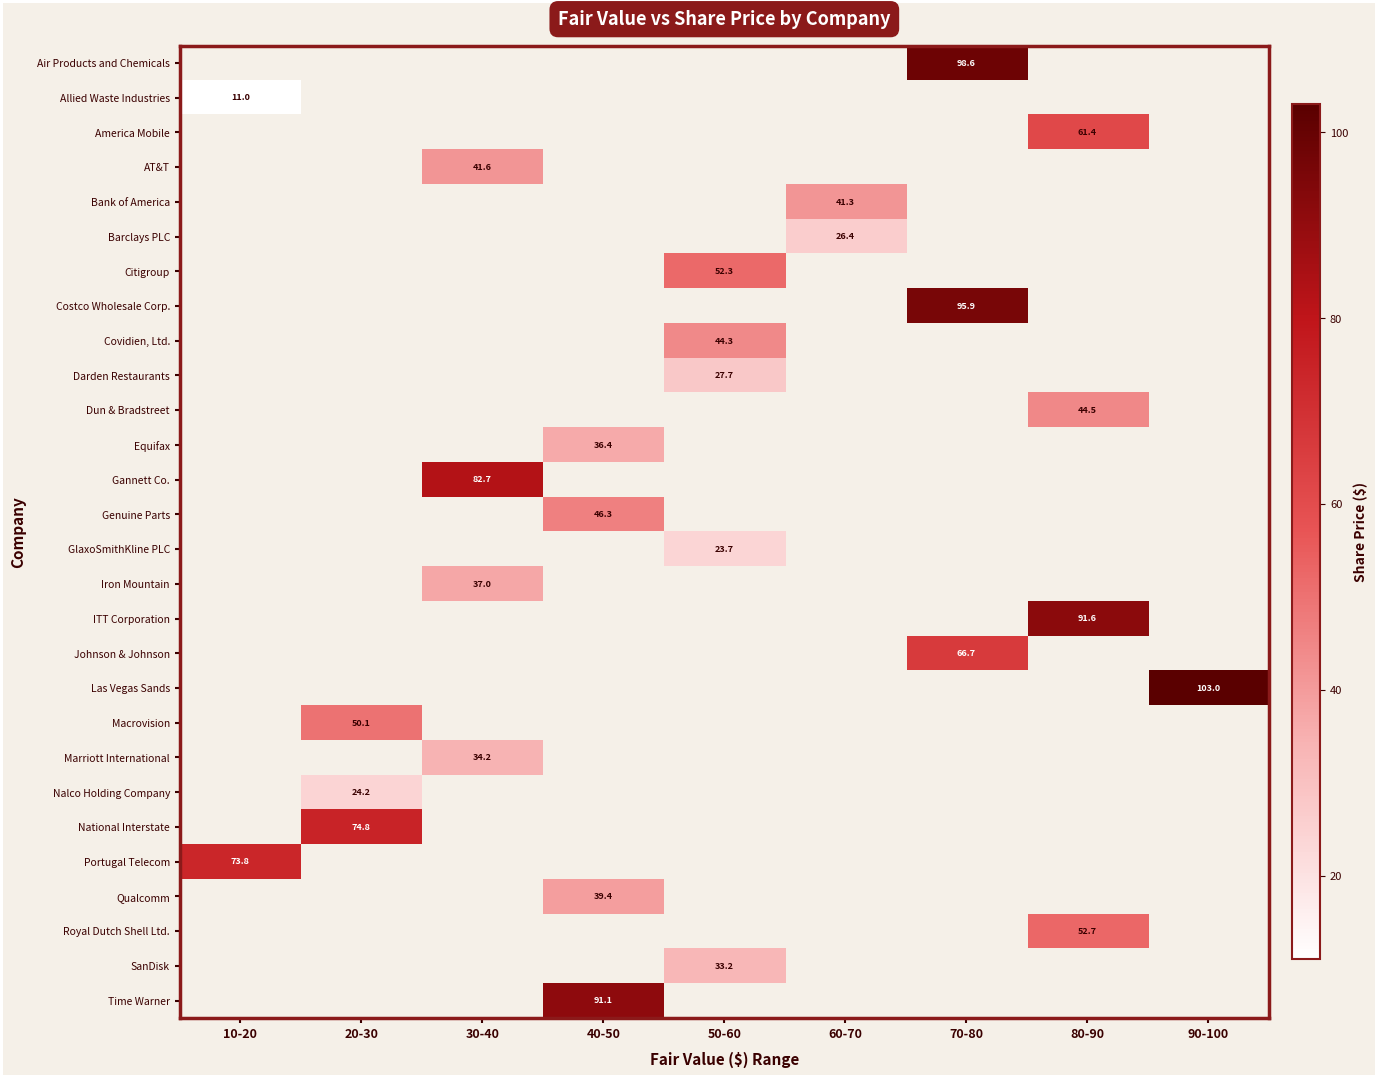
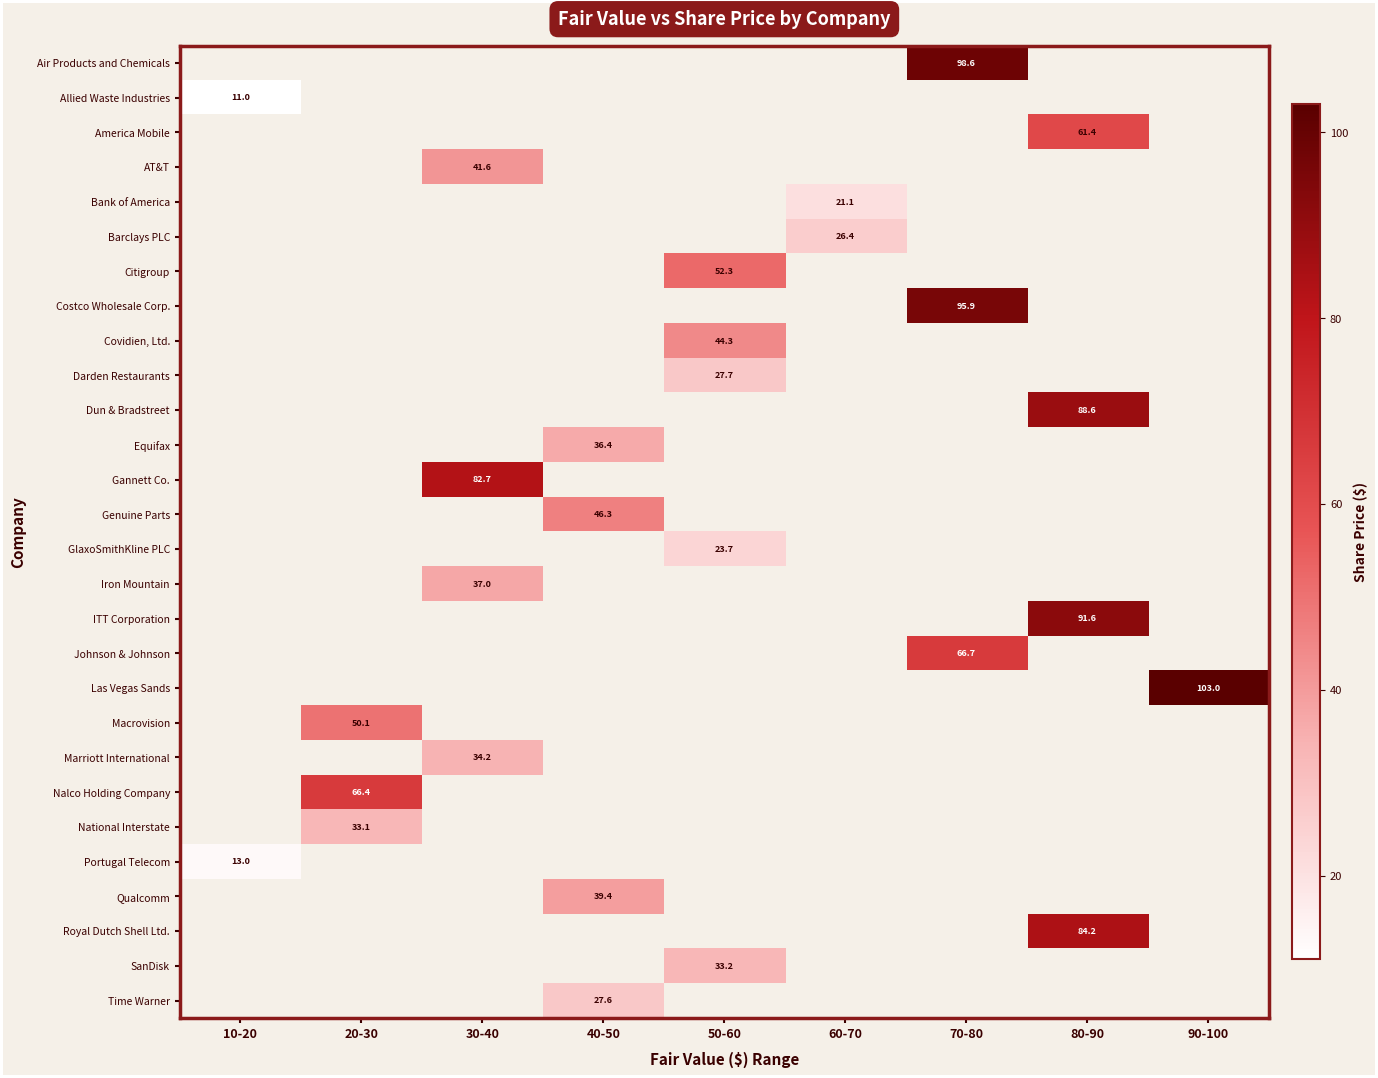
Bank of America, 60-70: 41.3 -> 21.1
Dun & Bradstreet, 80-90: 44.5 -> 88.6
Nalco Holding Company, 20-30: 24.2 -> 66.4
National Interstate, 20-30: 74.8 -> 33.1
Portugal Telecom, 10-20: 73.8 -> 13.0
Royal Dutch Shell Ltd., 80-90: 52.7 -> 84.2
Time Warner, 40-50: 91.1 -> 27.6
